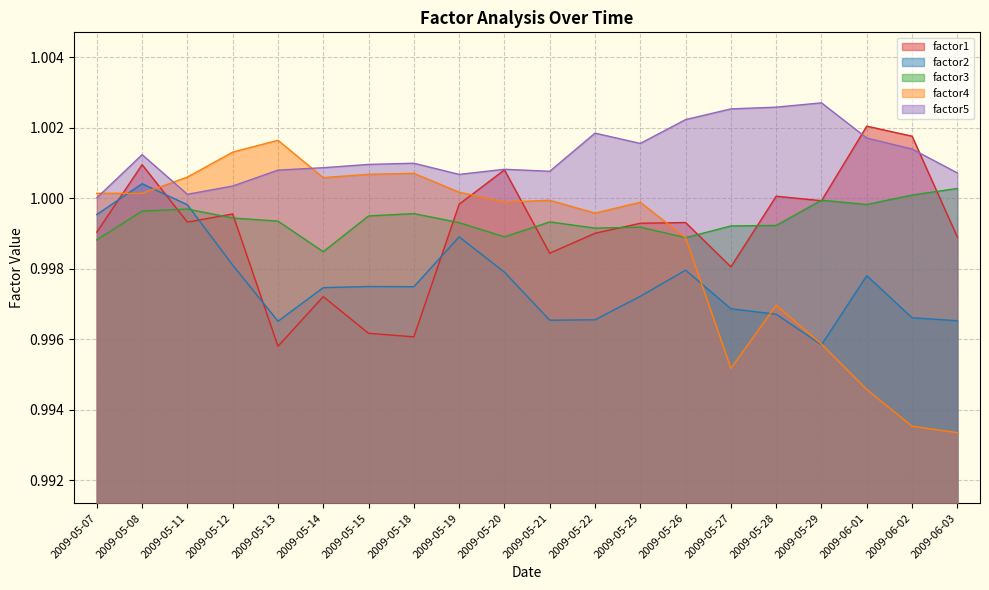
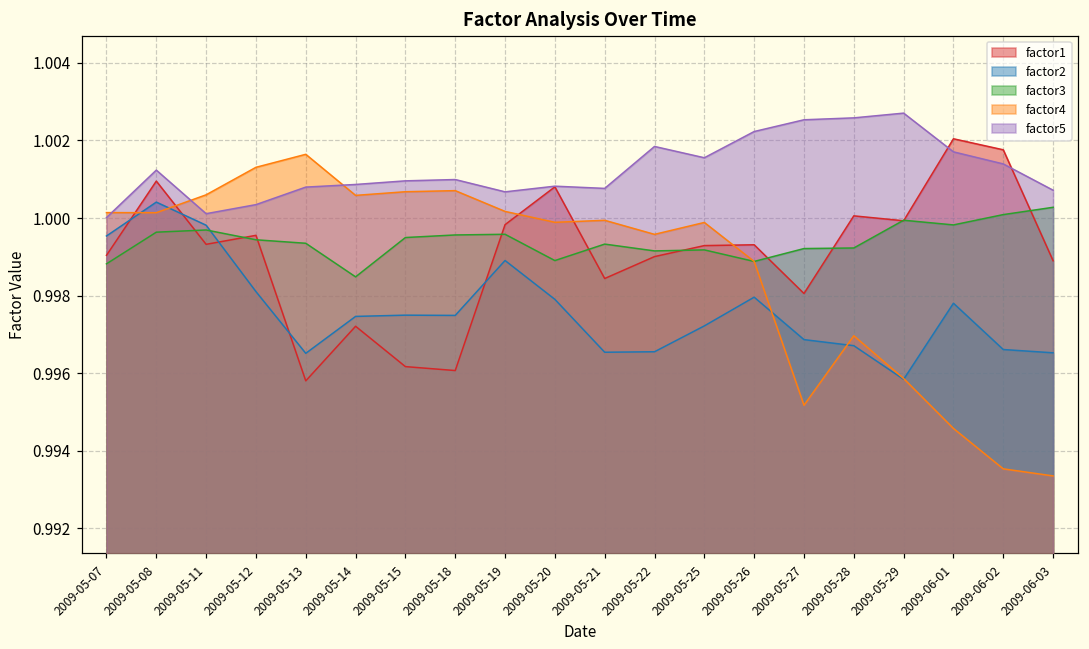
factor3, 2009-05-19: 0.9993 -> 0.9996
